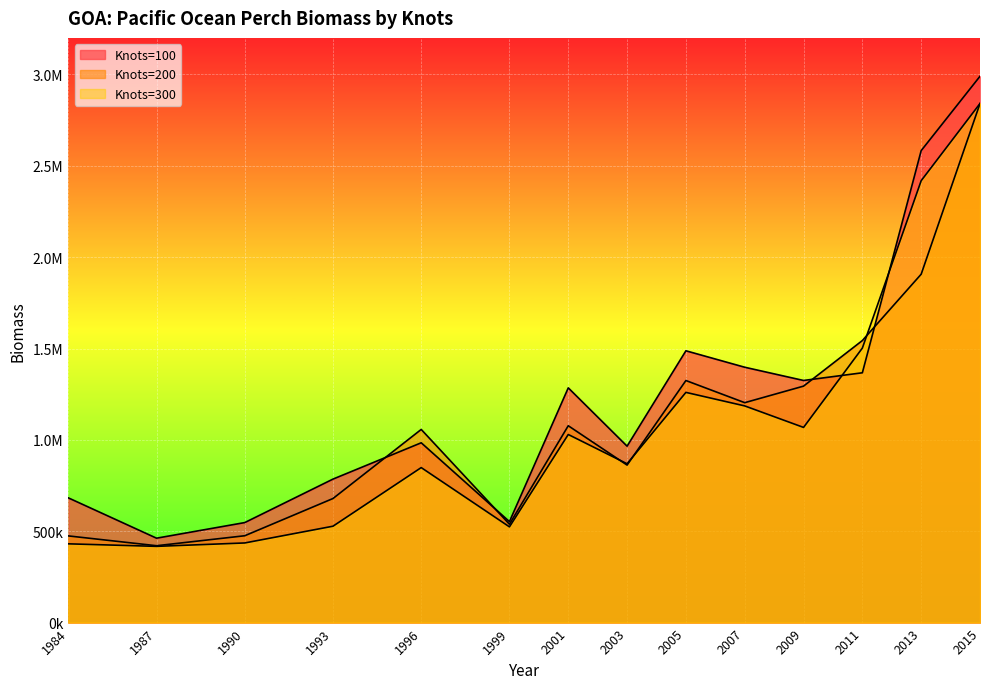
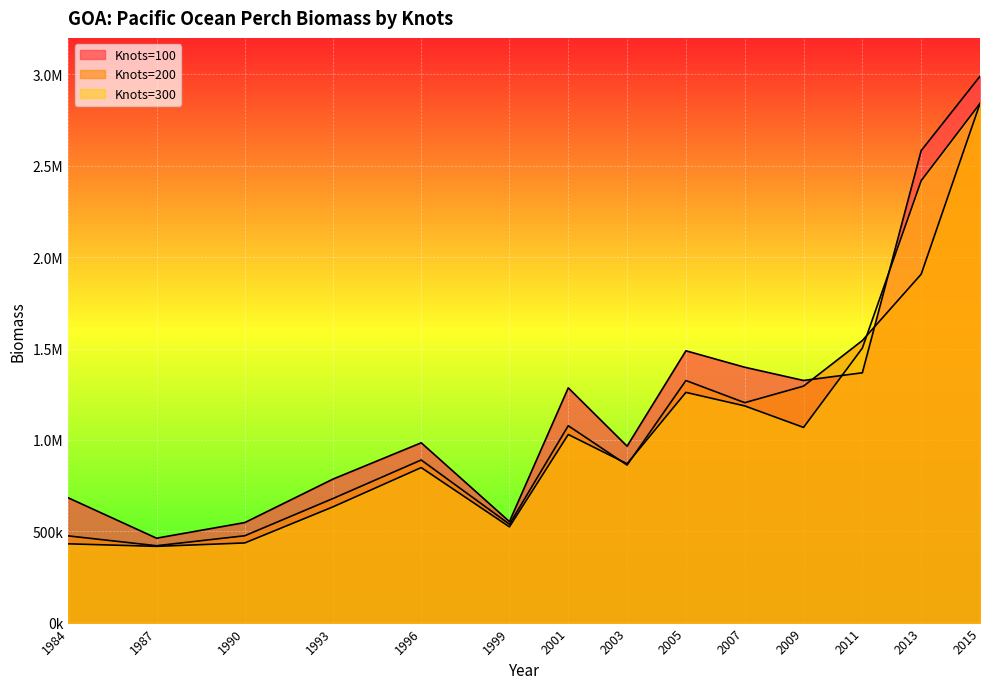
Knots=300, 1993: 530000 -> 630000
Knots=200, 1996: 1060000 -> 890000
